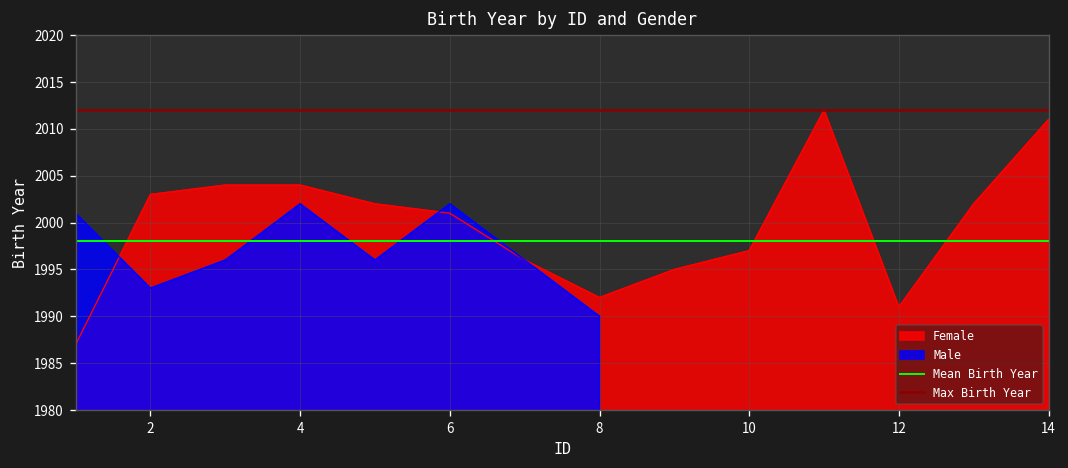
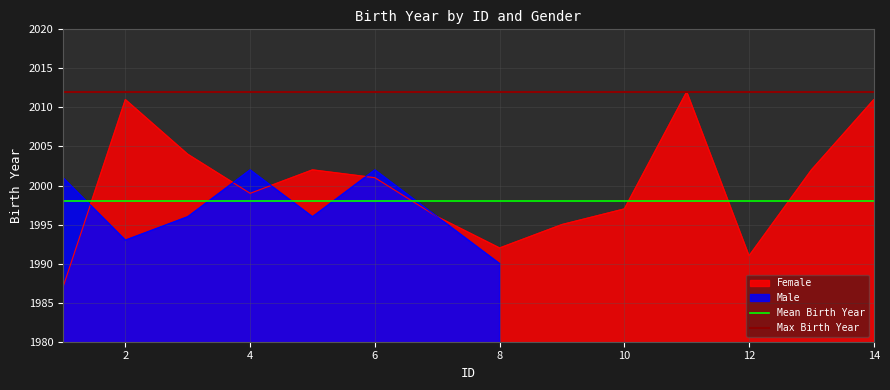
Female, 2: 2003 -> 2011
Female, 4: 2004 -> 1999
